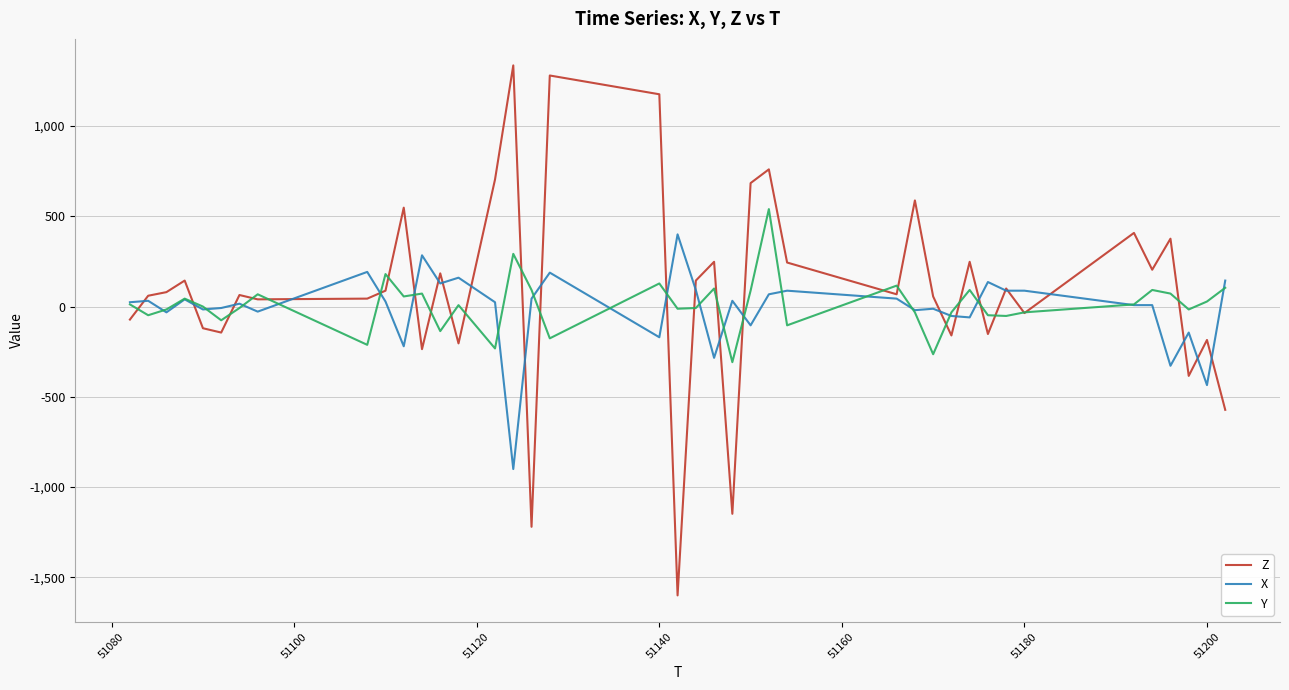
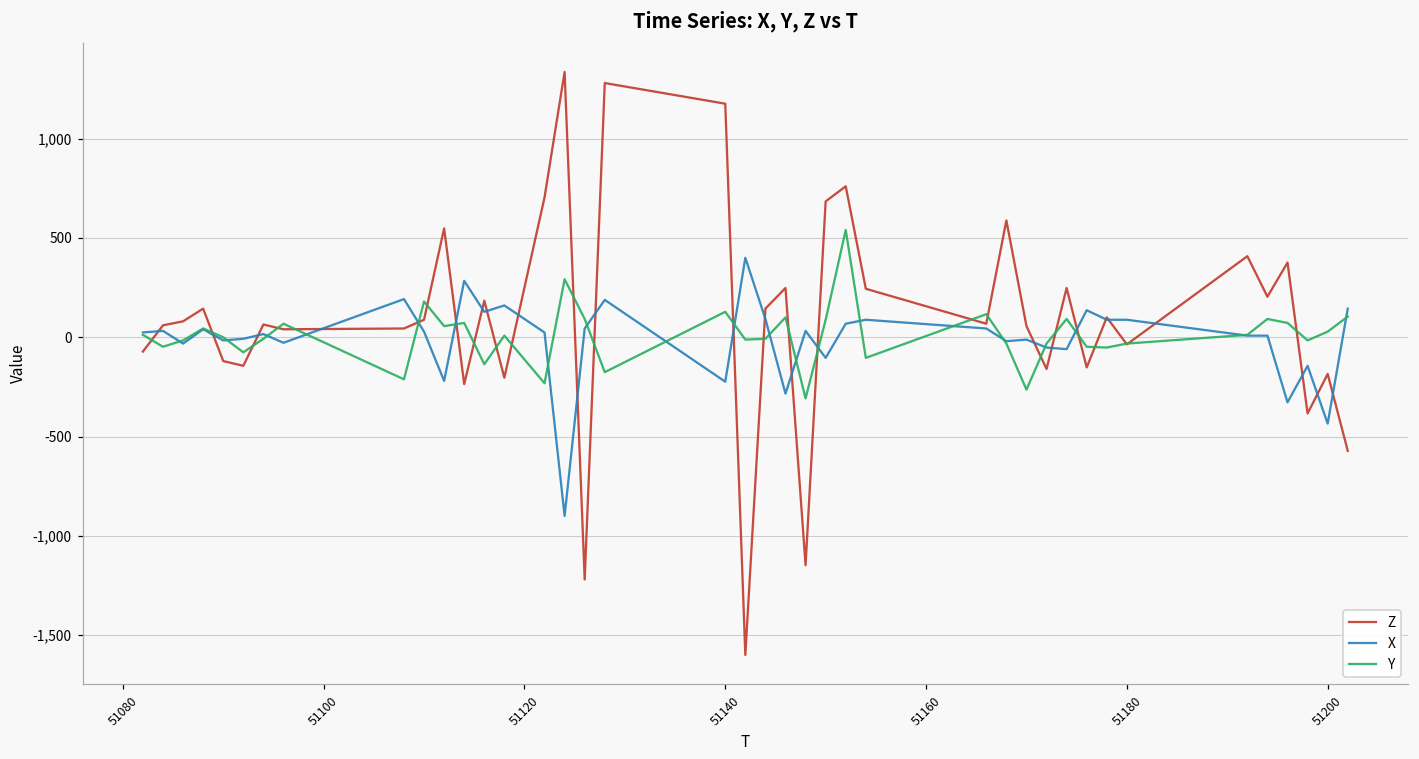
X, 51140: -170 -> -220
